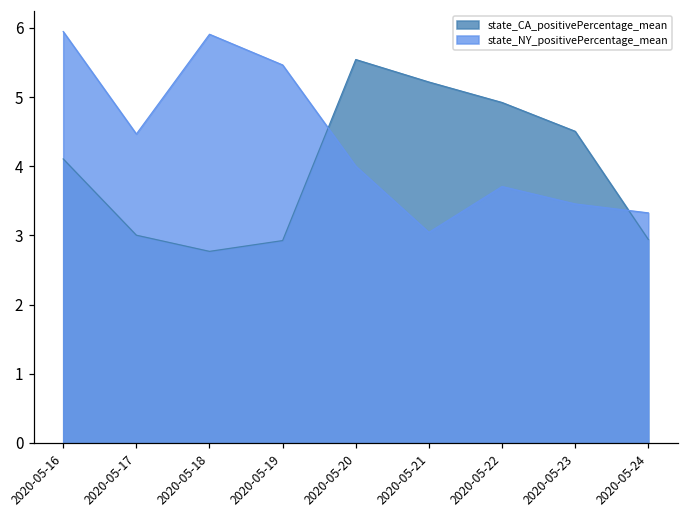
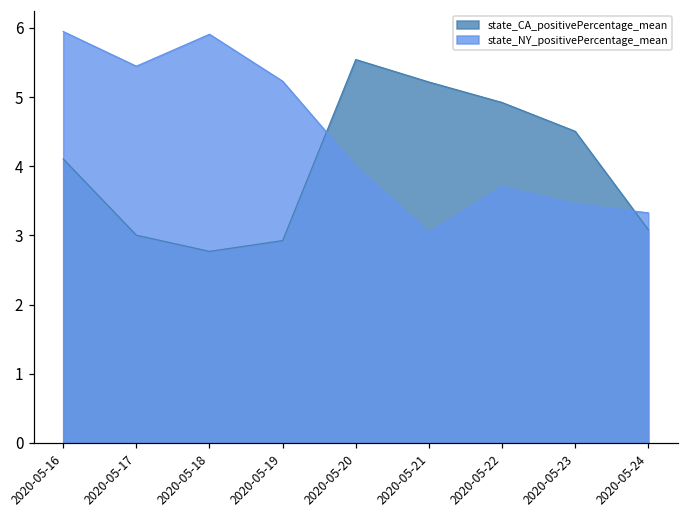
state_NY_positivePercentage_mean, 2020-05-17: 4.5 -> 5.4
state_NY_positivePercentage_mean, 2020-05-19: 5.5 -> 5.2
state_CA_positivePercentage_mean, 2020-05-24: 2.9 -> 3.1
